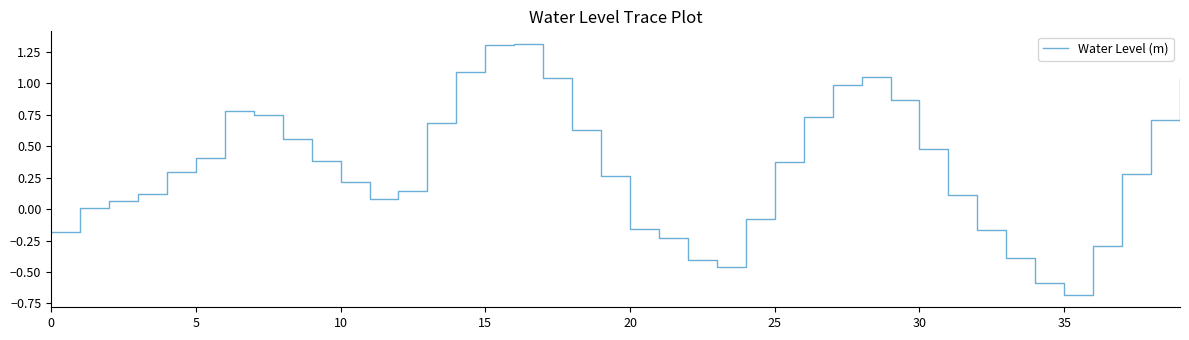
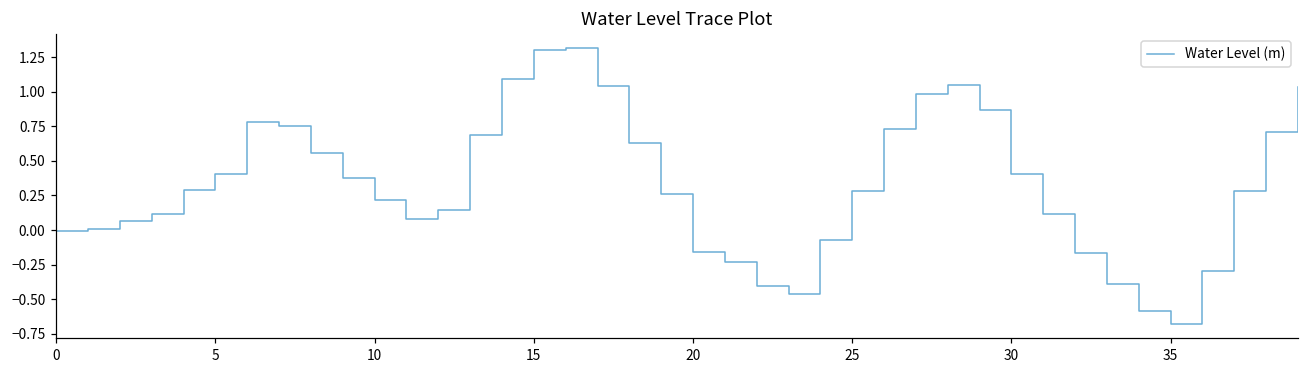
0: -0.18 -> -0.01
25: 0.37 -> 0.28
30: 0.48 -> 0.40
